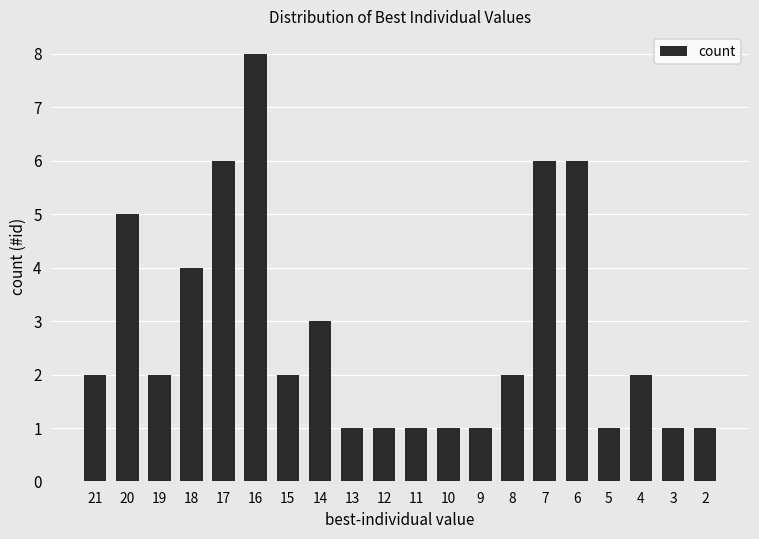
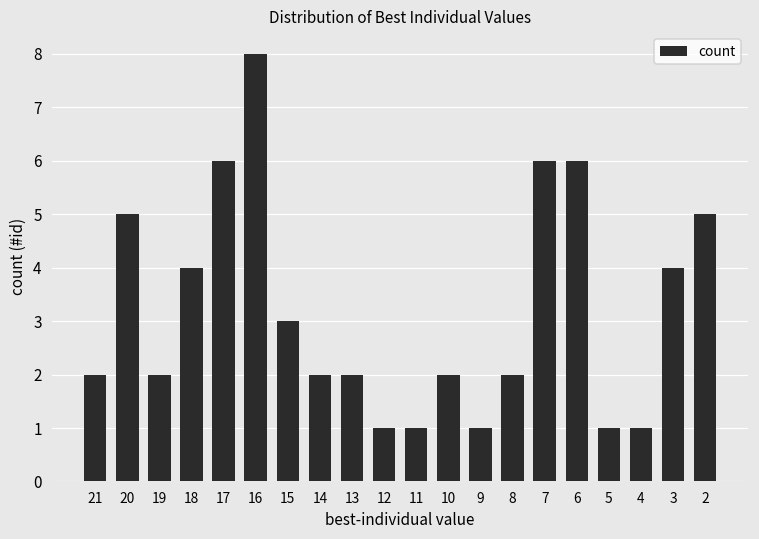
15: 2 -> 3
14: 3 -> 2
13: 1 -> 2
10: 1 -> 2
4: 2 -> 1
3: 1 -> 4
2: 1 -> 5
